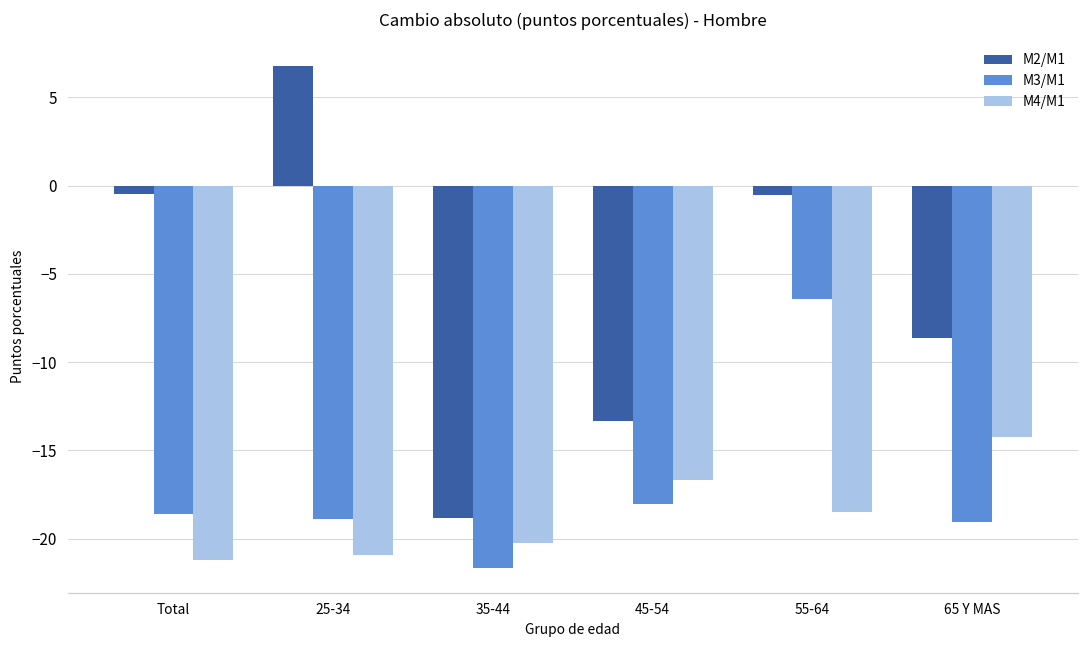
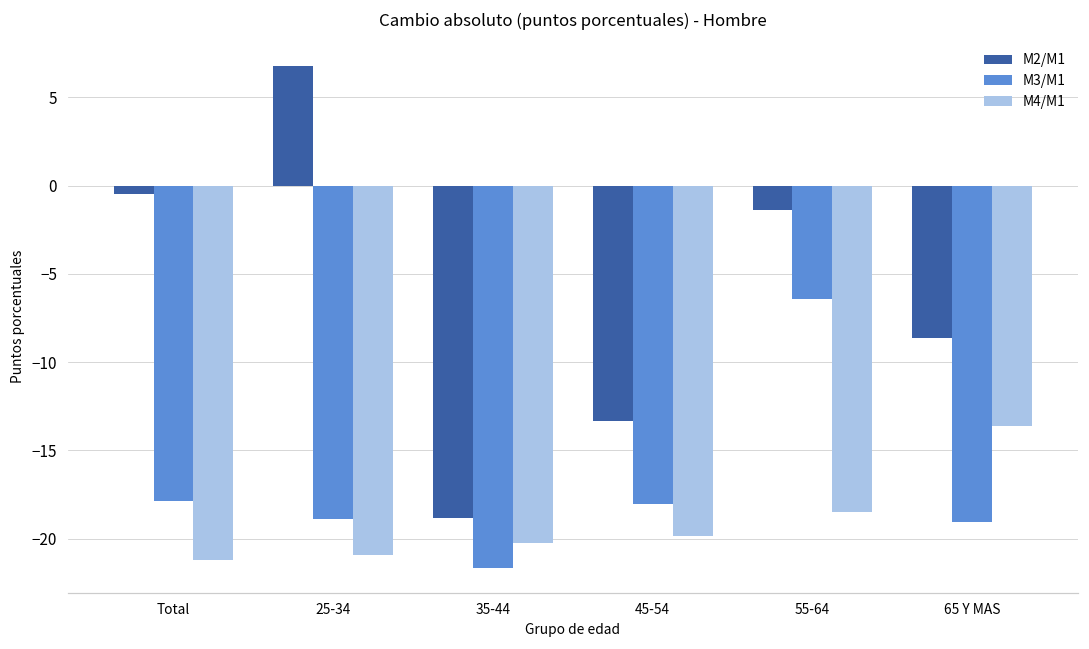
M3/M1, Total: -18.6 -> -17.9
M4/M1, 45-54: -16.7 -> -19.9
M2/M1, 55-64: -0.5 -> -1.4
M4/M1, 65 Y MAS: -14.2 -> -13.6
